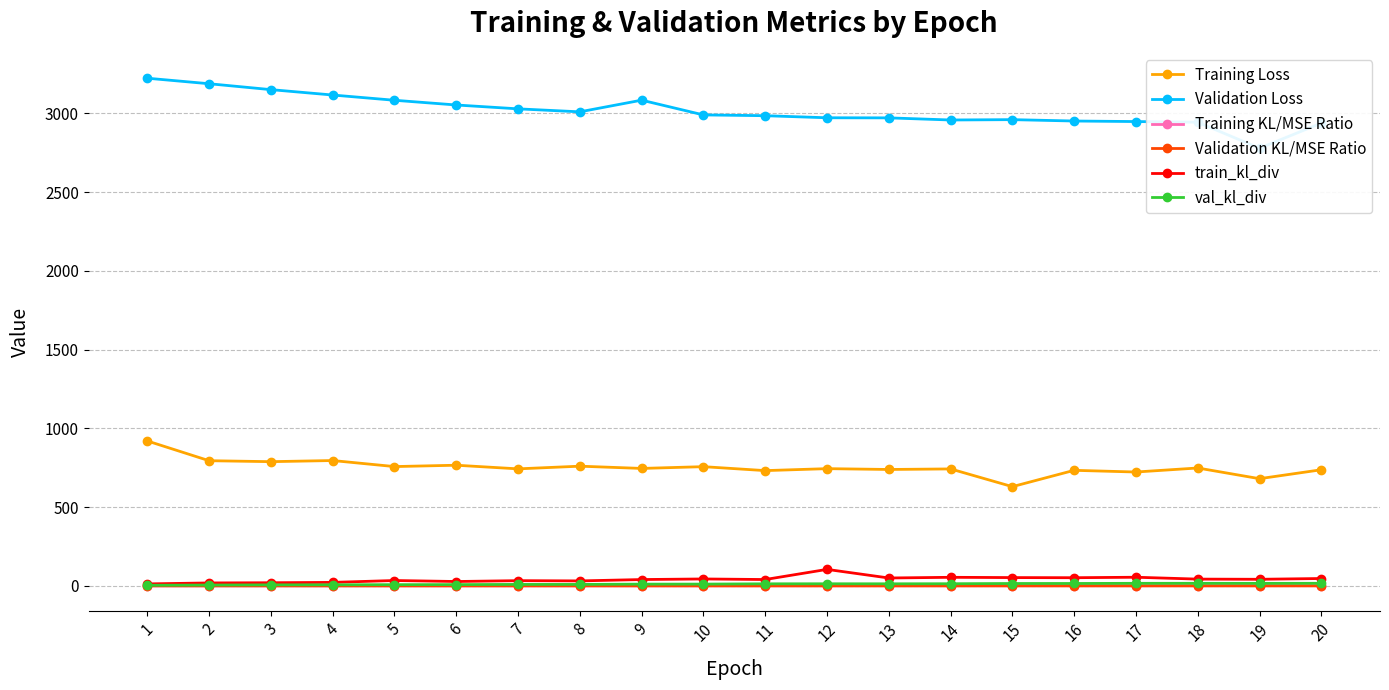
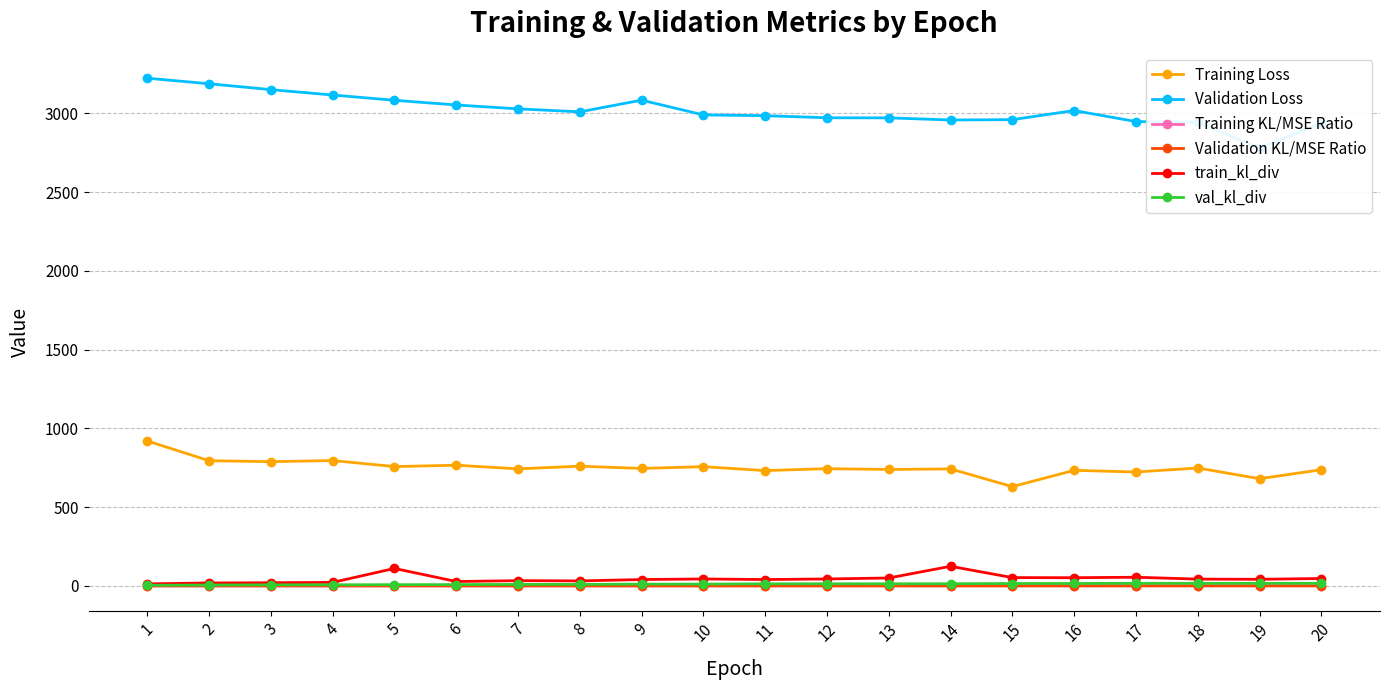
train_kl_div, 5: 30 -> 110
train_kl_div, 12: 100 -> 40
train_kl_div, 14: 50 -> 120
Validation Loss, 16: 2950 -> 3020
